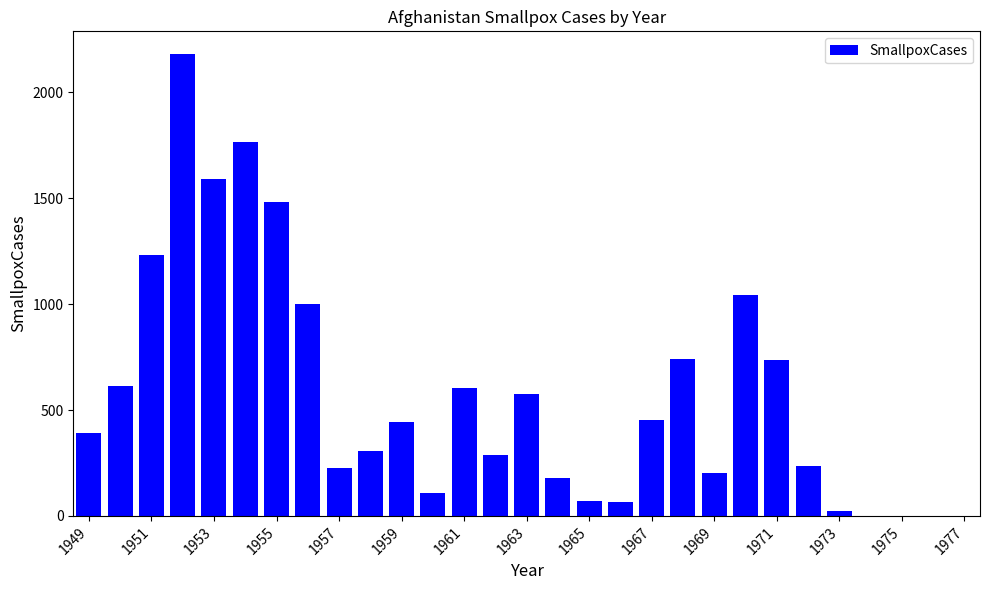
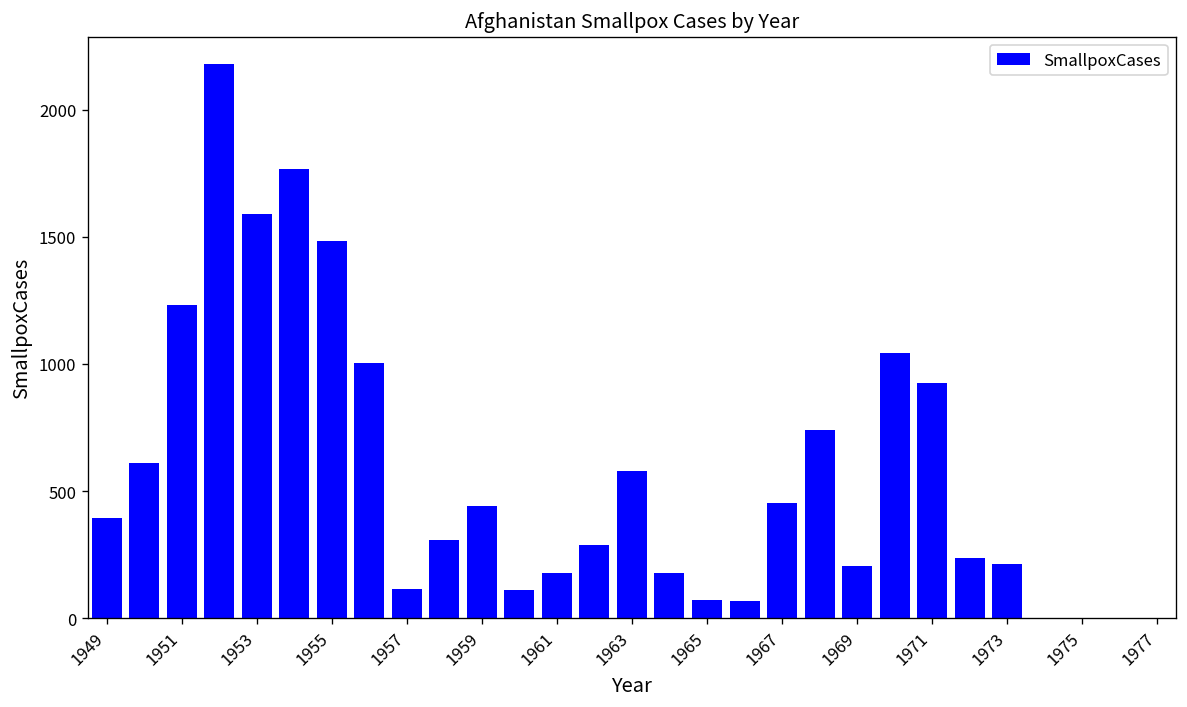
1957: 230 -> 110
1961: 610 -> 180
1971: 740 -> 920
1973: 30 -> 210
